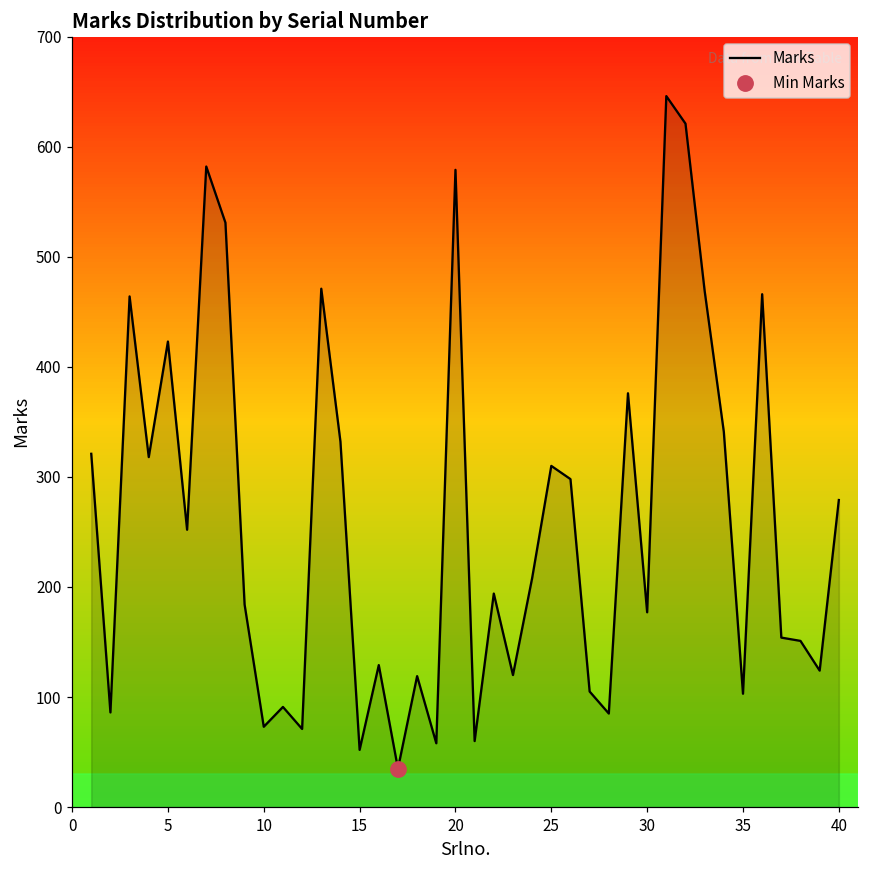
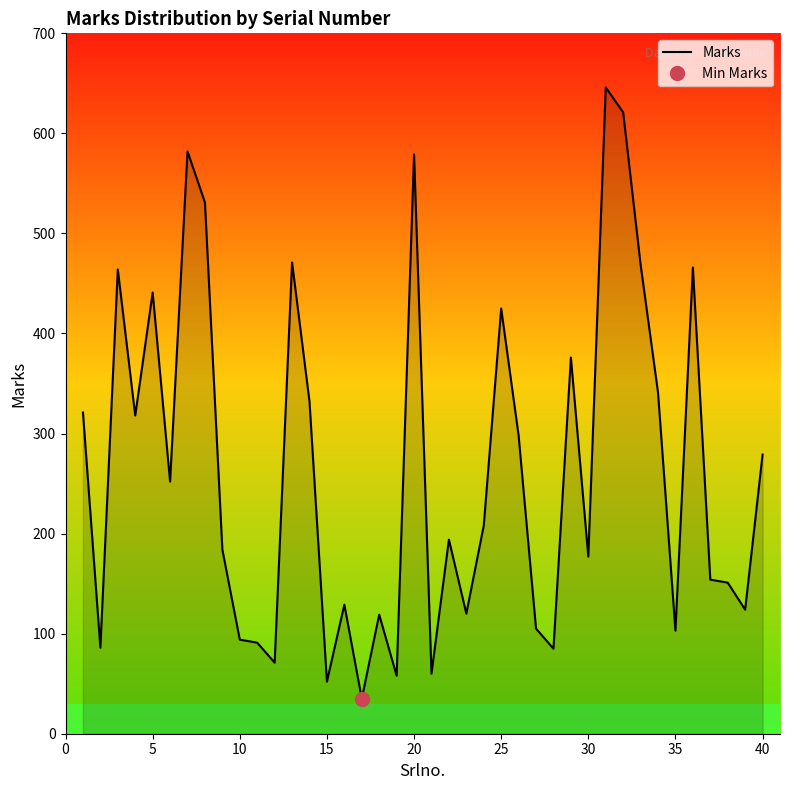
Marks, 5: 423 -> 441
Marks, 10: 73 -> 94
Marks, 25: 310 -> 425
